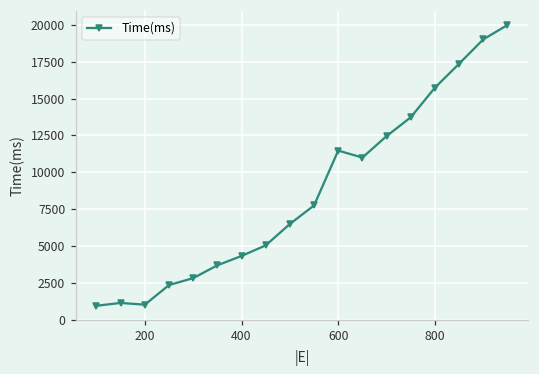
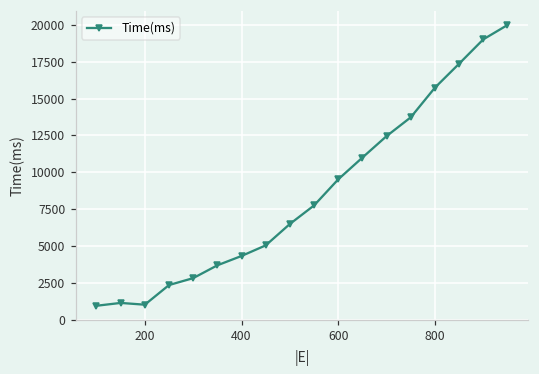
600: 11500 -> 9500
